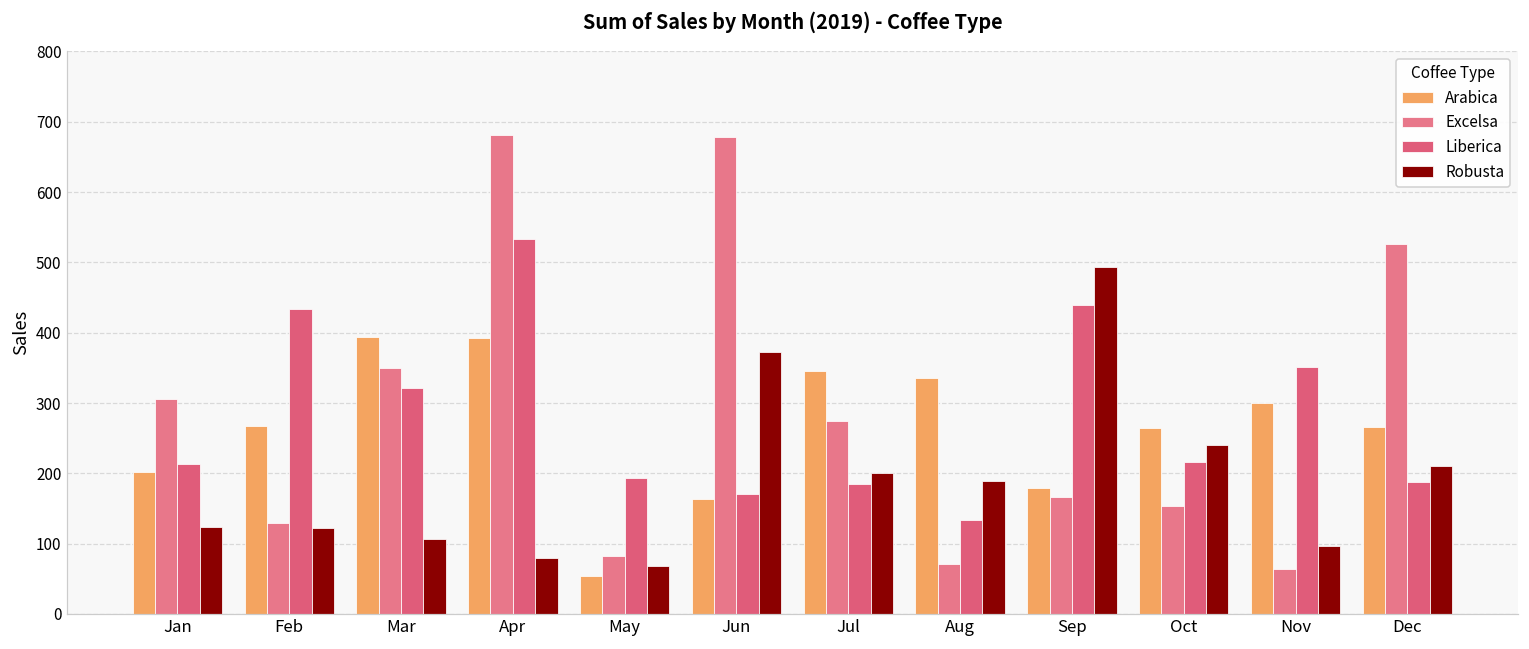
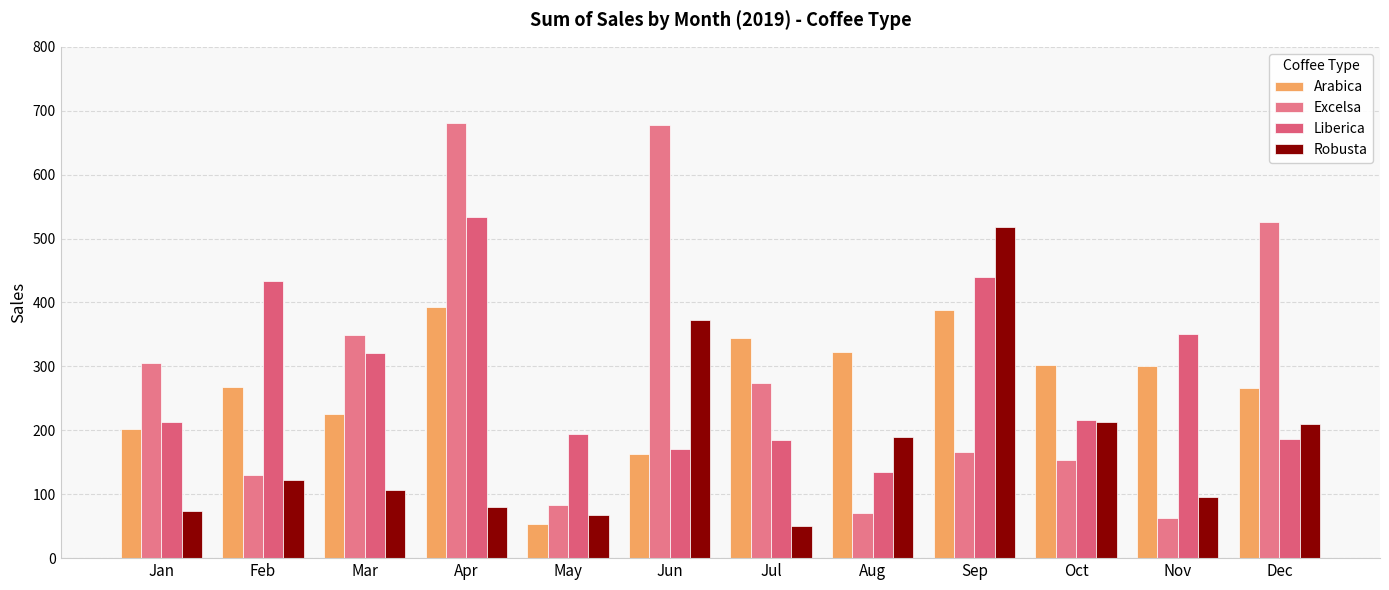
Robusta, Jan: 120 -> 70
Arabica, Mar: 390 -> 220
Robusta, Jul: 200 -> 50
Arabica, Aug: 330 -> 320
Arabica, Sep: 180 -> 390
Robusta, Sep: 490 -> 520
Arabica, Oct: 260 -> 300
Robusta, Oct: 240 -> 210
